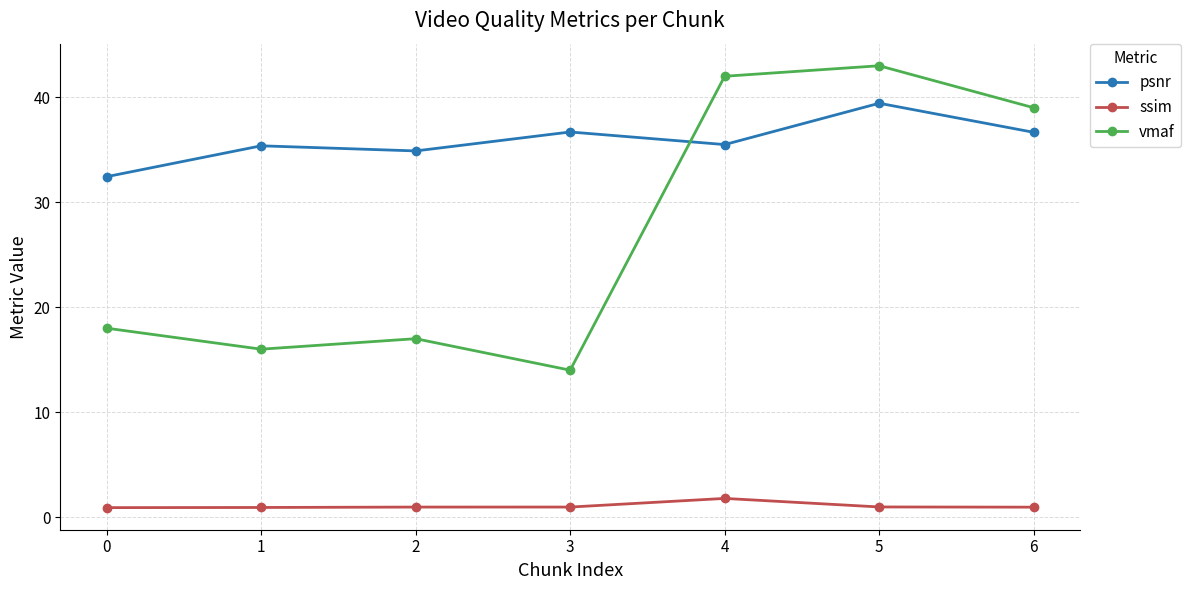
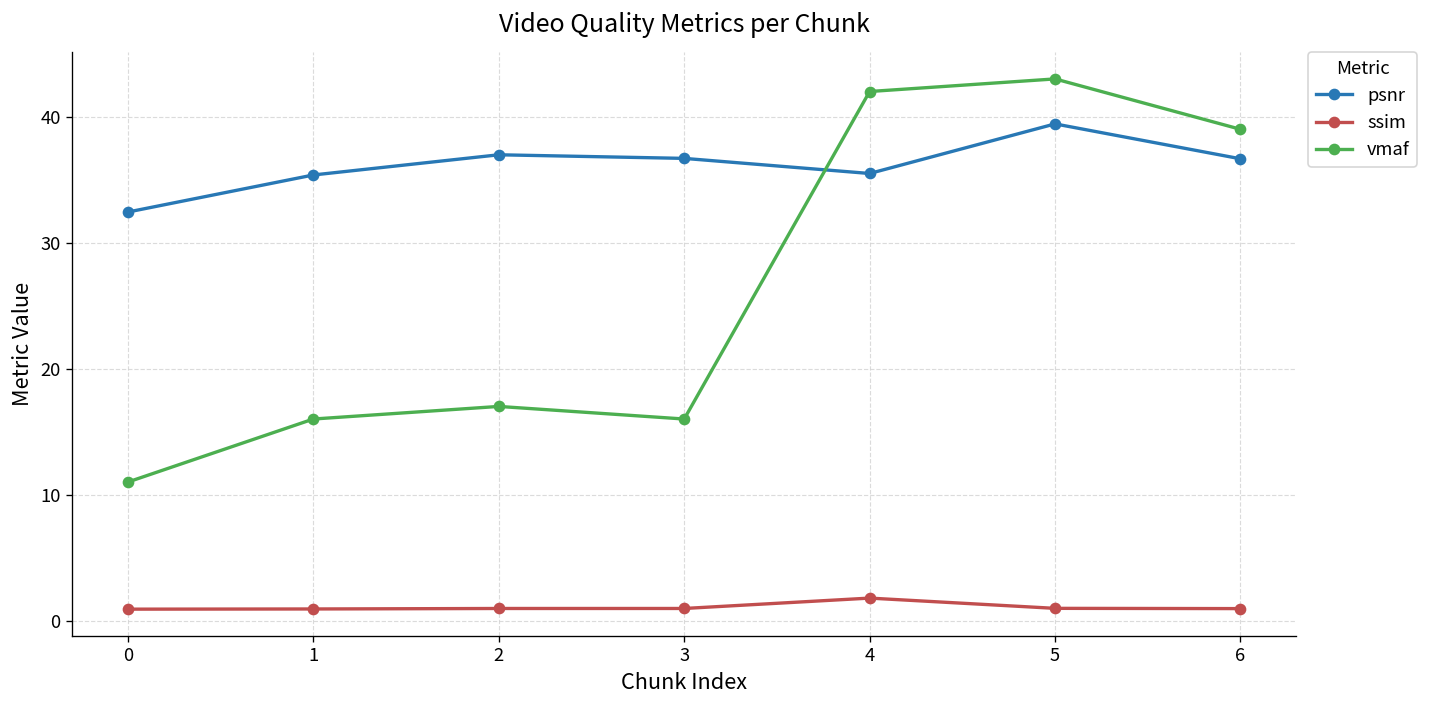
vmaf, 0: 18 -> 11
psnr, 2: 34.9 -> 37.0
vmaf, 3: 14 -> 16
